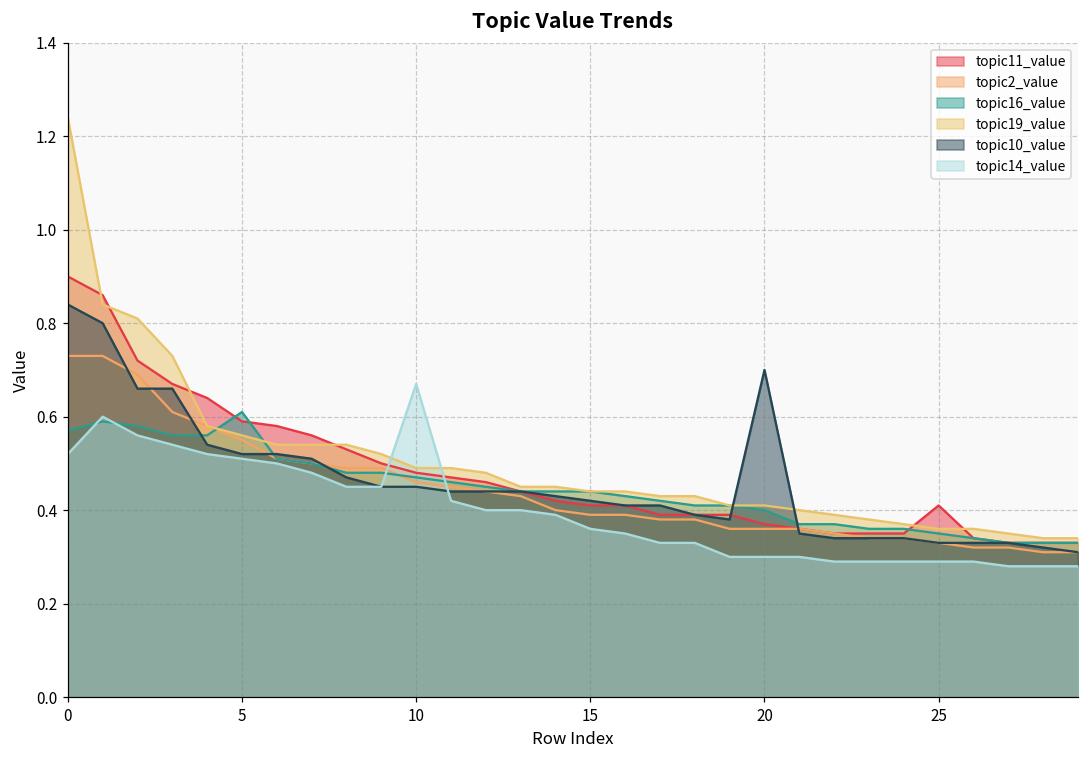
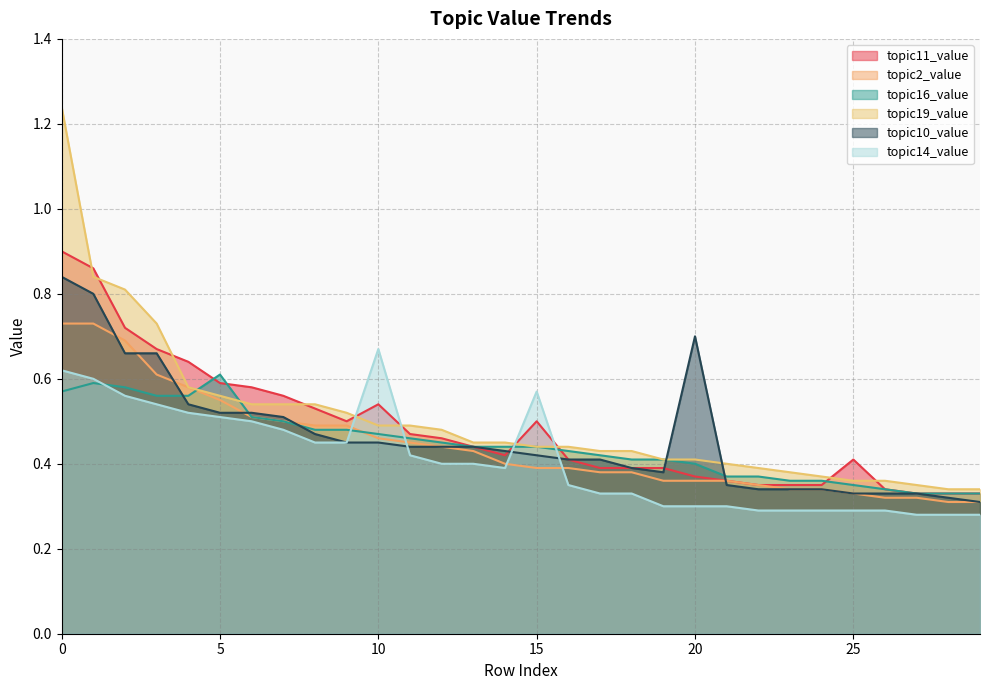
topic14_value, 0: 0.52 -> 0.62
topic11_value, 10: 0.48 -> 0.54
topic11_value, 15: 0.41 -> 0.50
topic14_value, 15: 0.36 -> 0.57
